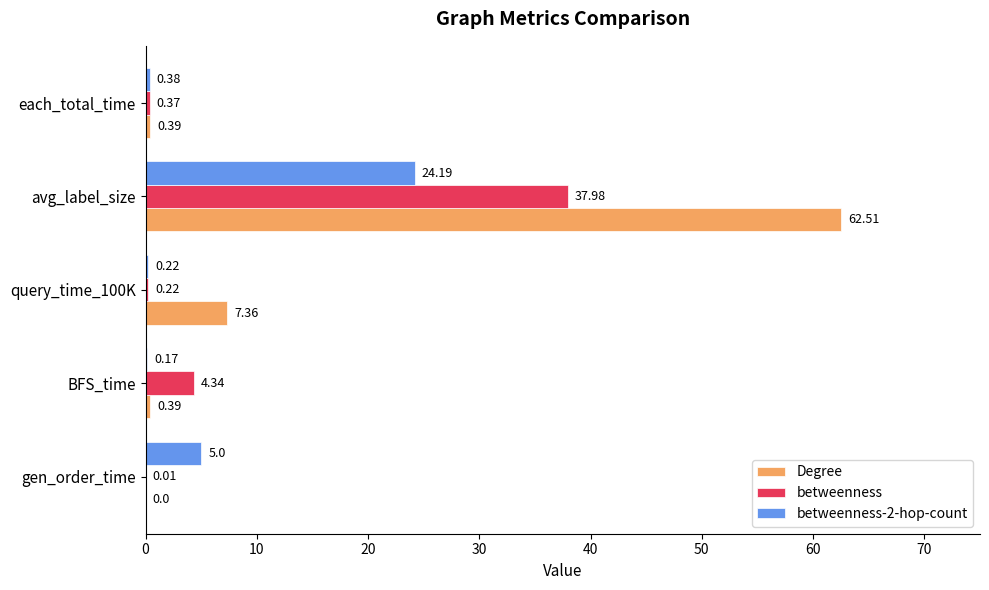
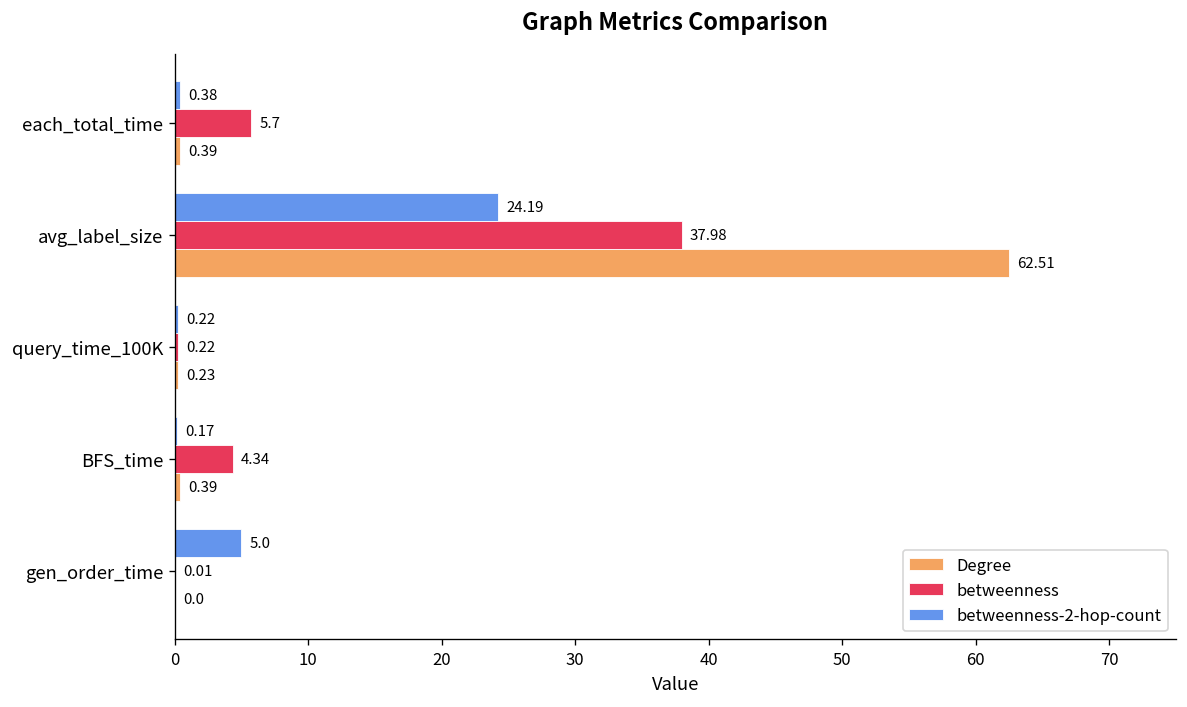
betweenness, each_total_time: 0.37 -> 5.7
Degree, query_time_100K: 7.36 -> 0.23
